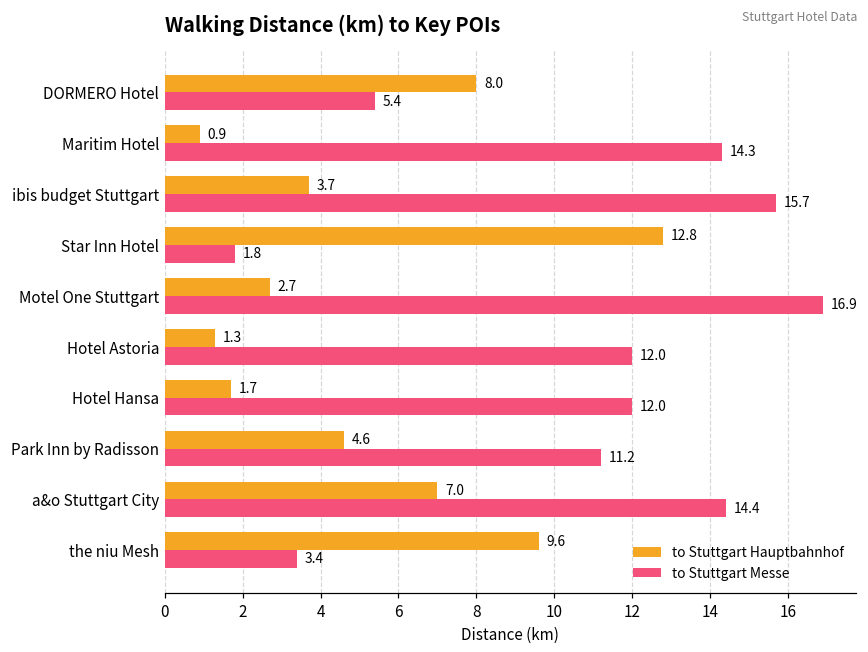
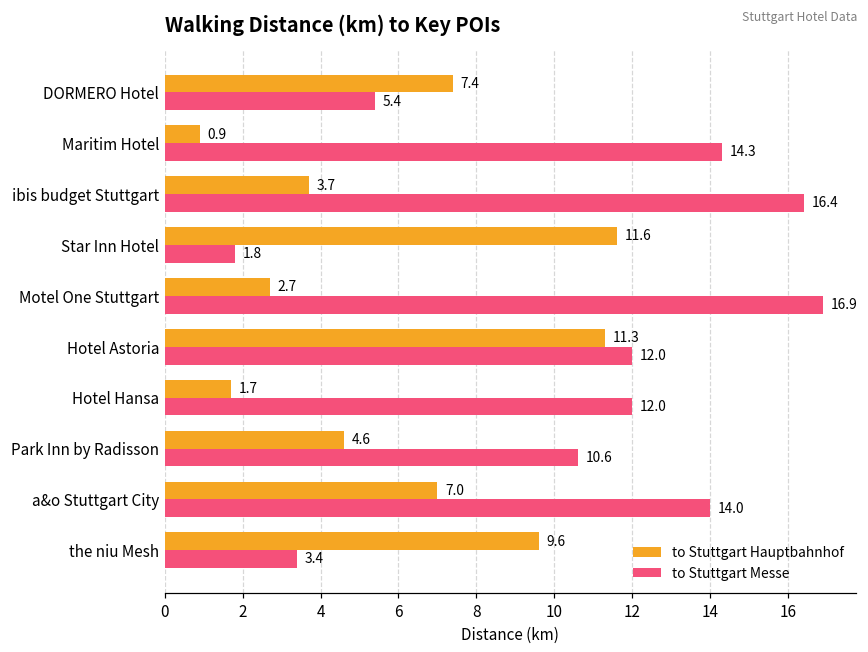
to Stuttgart Hauptbahnhof, DORMERO Hotel: 8.0 -> 7.4
to Stuttgart Messe, ibis budget Stuttgart: 15.7 -> 16.4
to Stuttgart Hauptbahnhof, Star Inn Hotel: 12.8 -> 11.6
to Stuttgart Hauptbahnhof, Hotel Astoria: 1.3 -> 11.3
to Stuttgart Messe, Park Inn by Radisson: 11.2 -> 10.6
to Stuttgart Messe, a&o Stuttgart City: 14.4 -> 14.0
